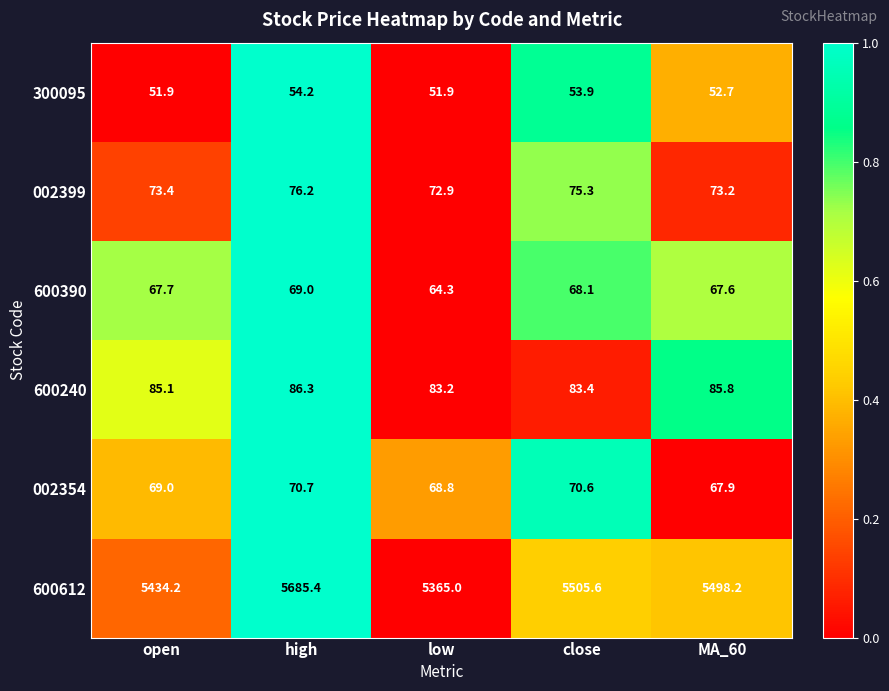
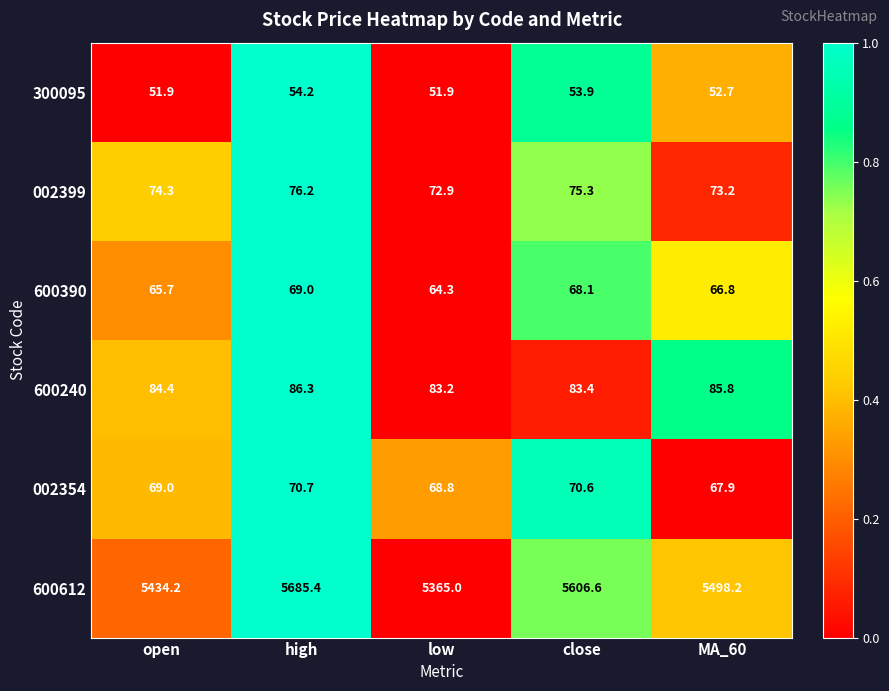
002399, open: 73.4 -> 74.3
600390, open: 67.7 -> 65.7
600390, MA_60: 67.6 -> 66.8
600240, open: 85.1 -> 84.4
600612, close: 5505.6 -> 5606.6
